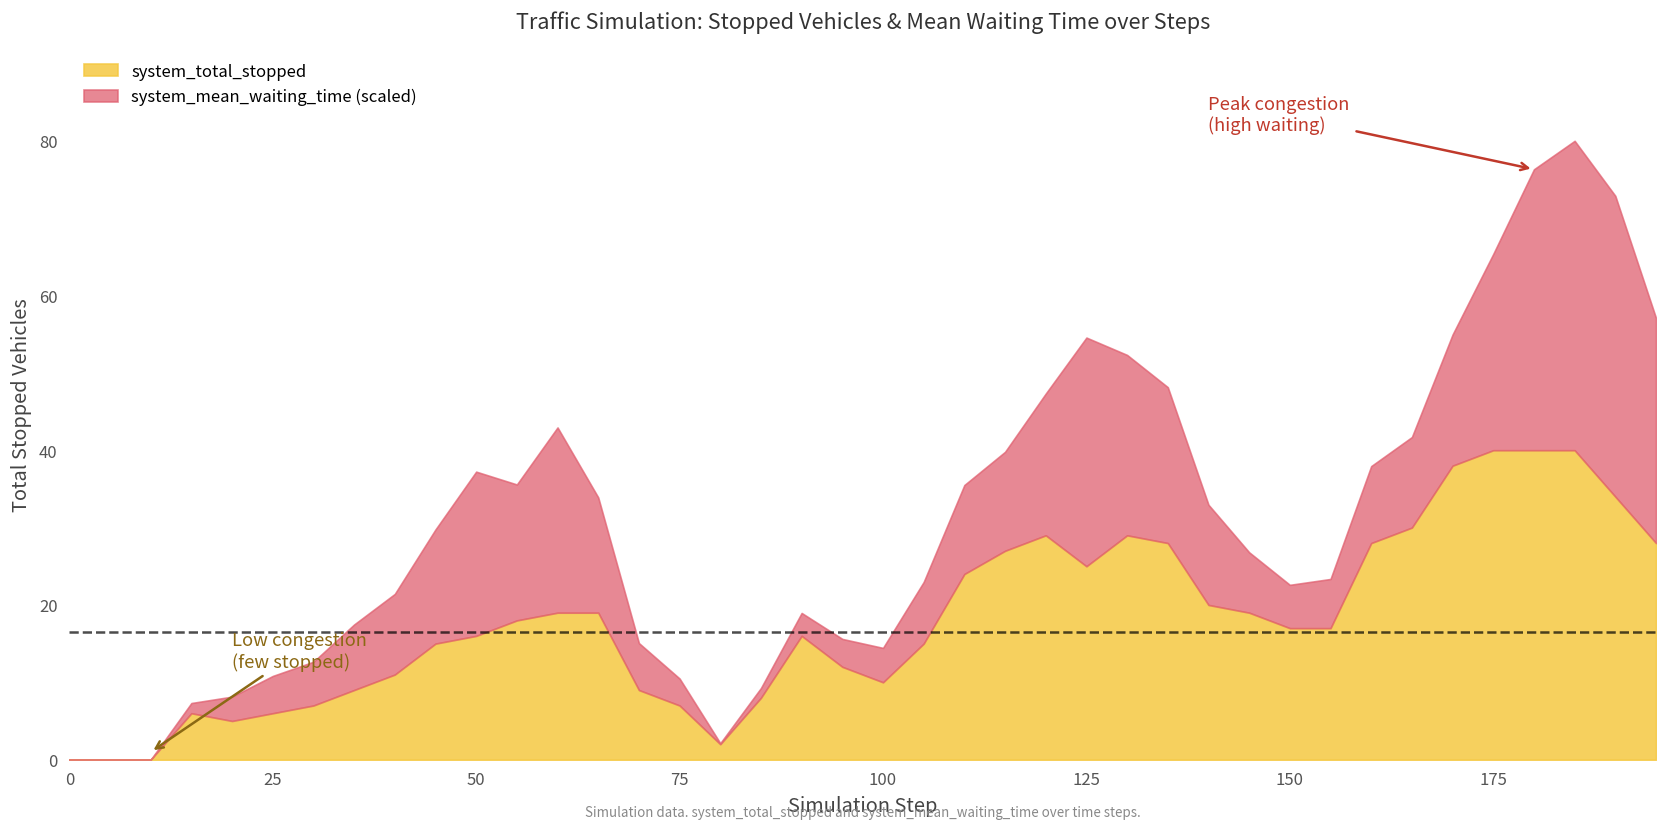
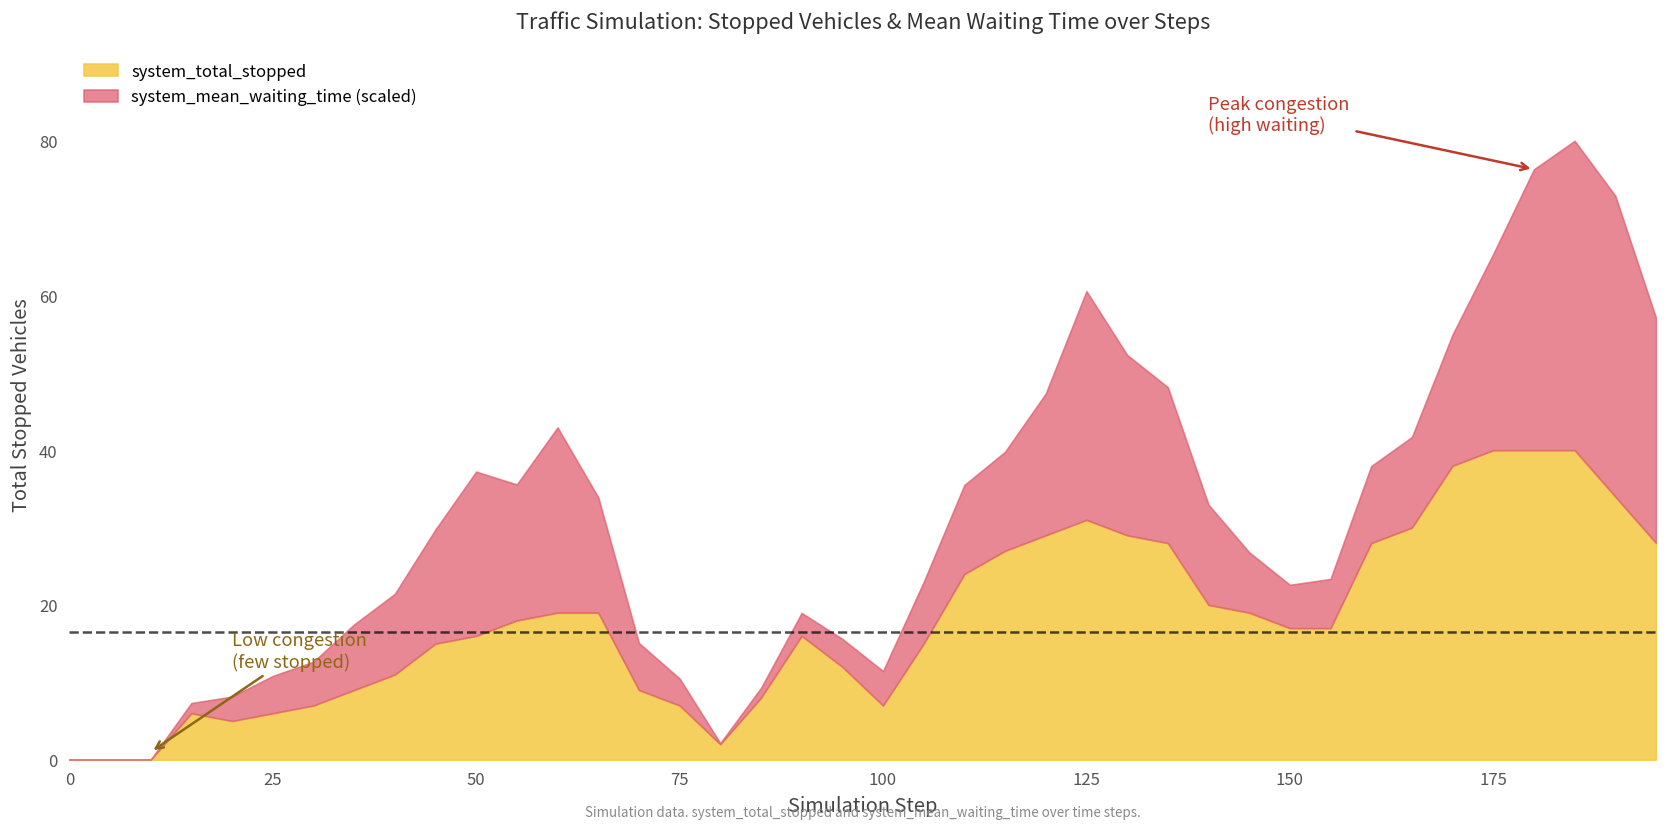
system_total_stopped, 100: 10 -> 7
system_total_stopped, 125: 25 -> 31
